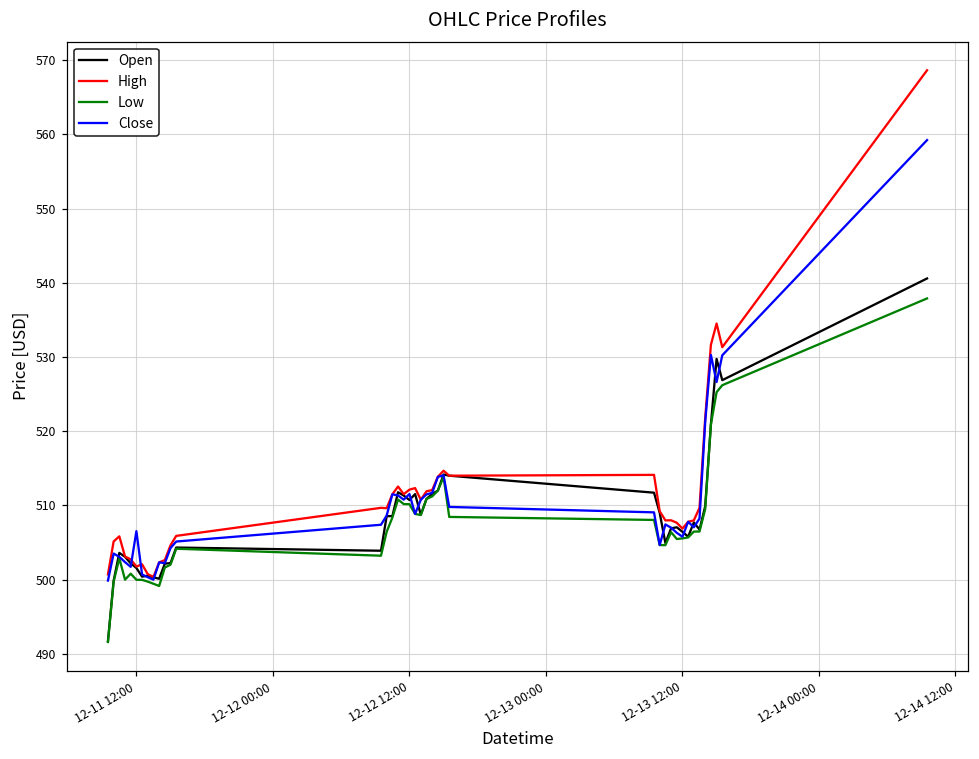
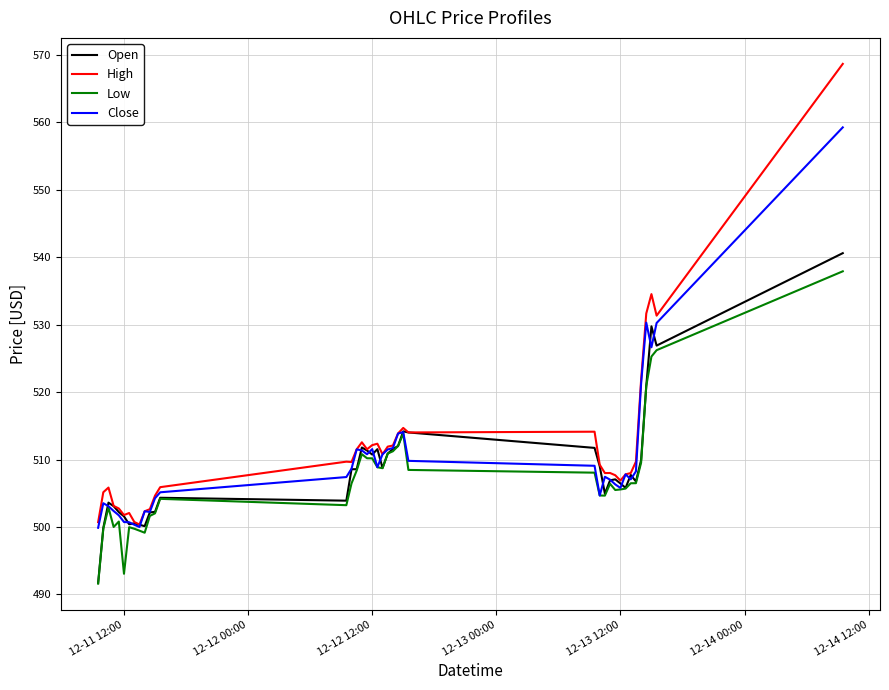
Low, 12-11 12:00: 500 -> 493
Close, 12-11 12:00: 507 -> 501
